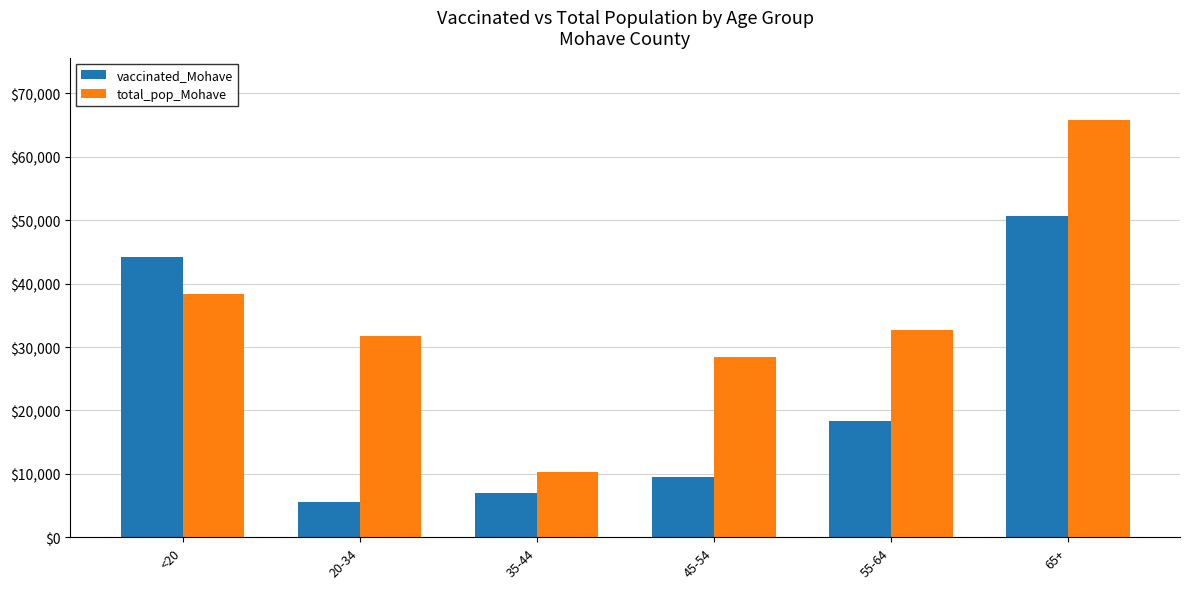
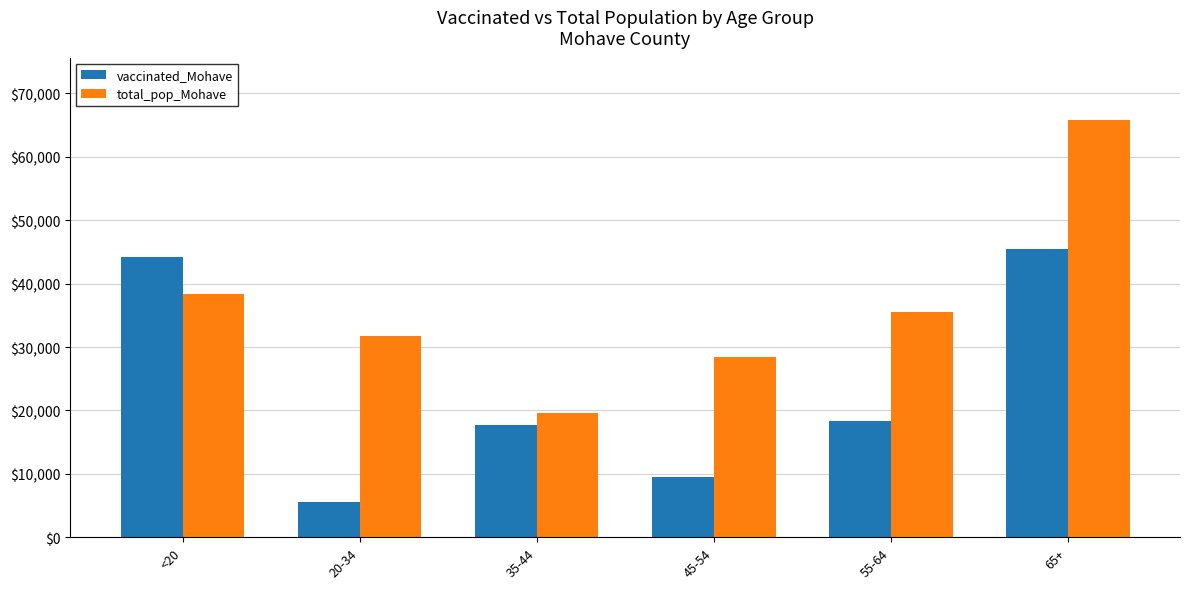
vaccinated_Mohave, 35-44: $7,000 -> $18,000
total_pop_Mohave, 35-44: $10,000 -> $20,000
total_pop_Mohave, 55-64: $33,000 -> $35,000
vaccinated_Mohave, 65+: $51,000 -> $45,000
